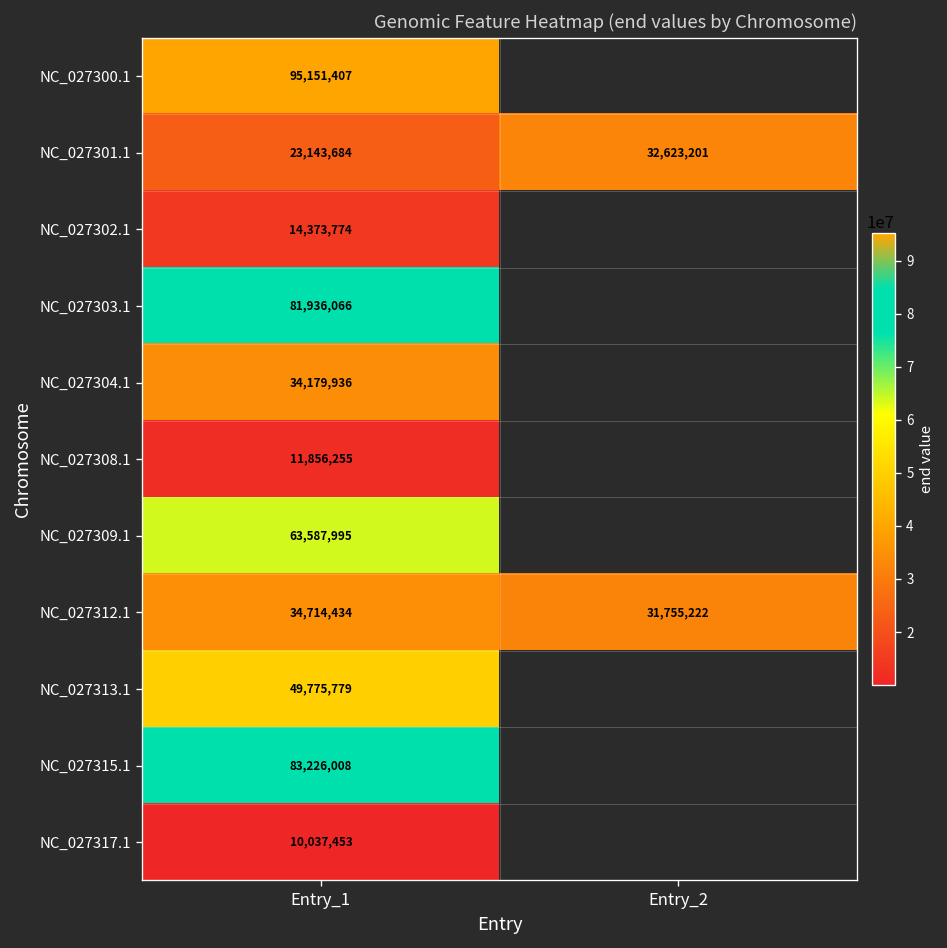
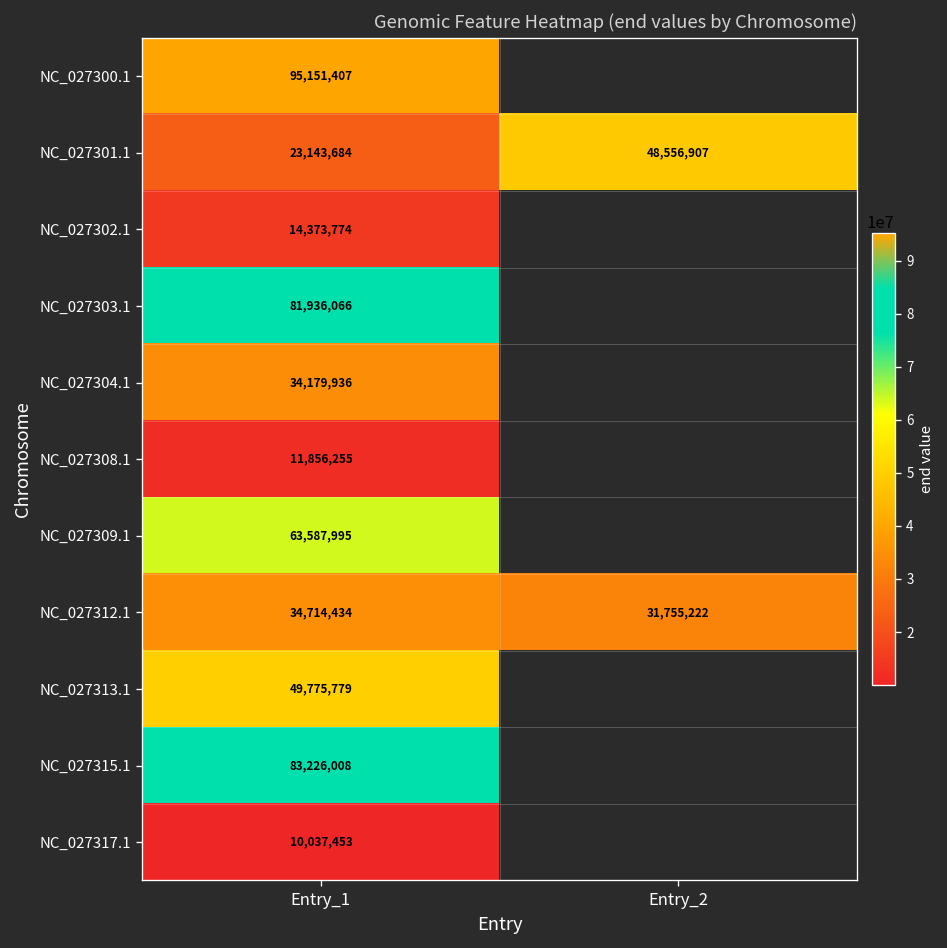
NC_027301.1, Entry_2: 32,623,201 -> 48,556,907
